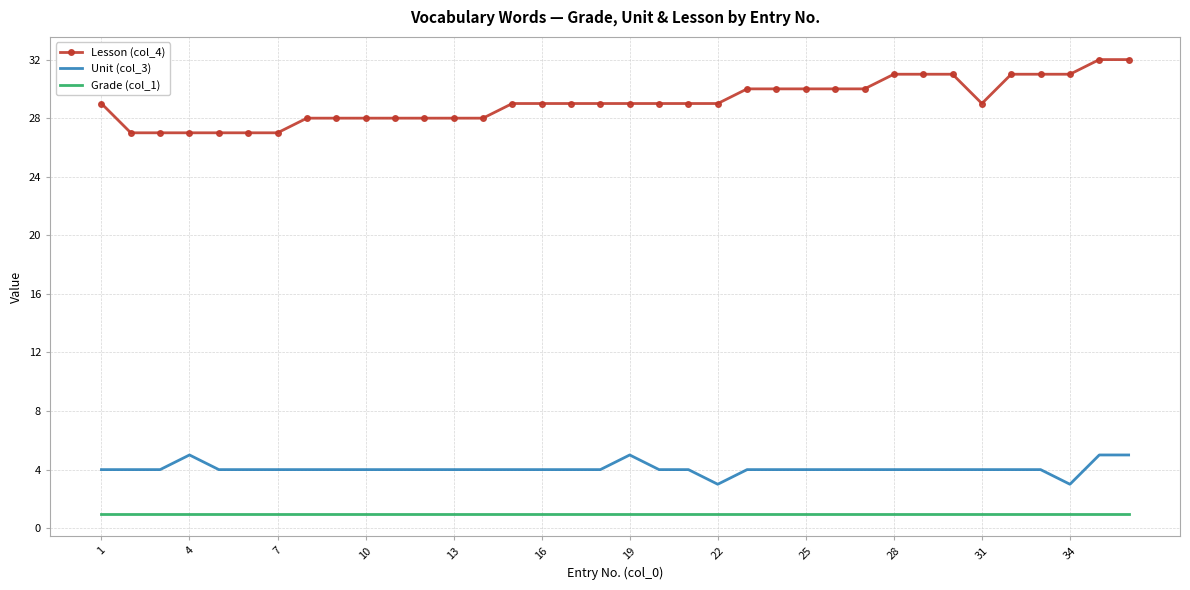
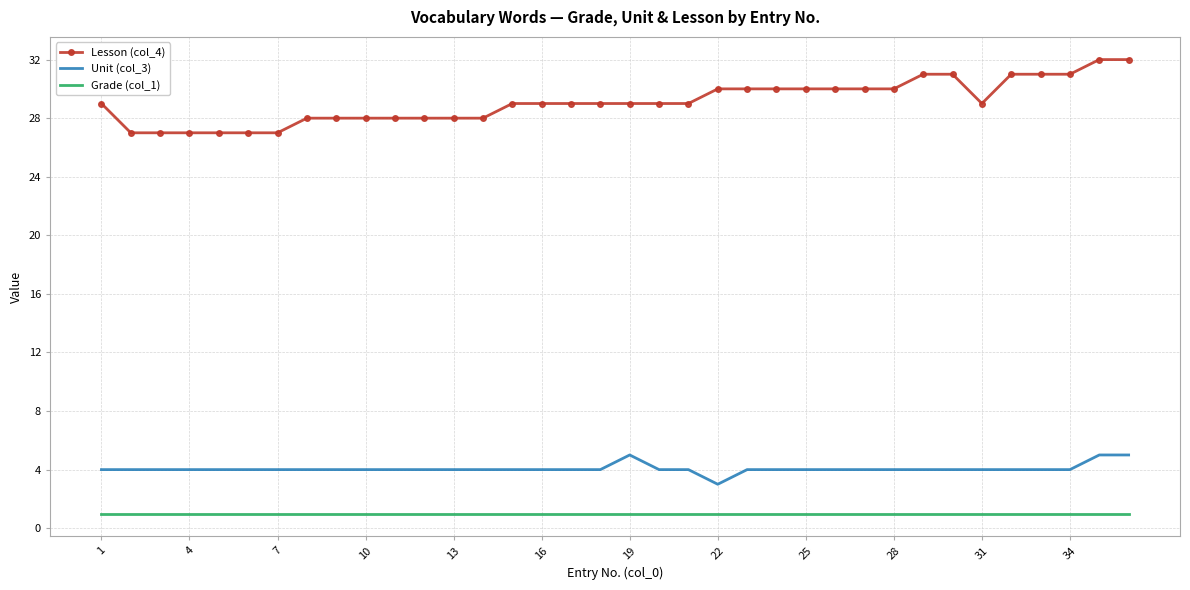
Unit (col_3), 4: 5 -> 4
Lesson (col_4), 22: 29 -> 30
Lesson (col_4), 28: 31 -> 30
Unit (col_3), 34: 3 -> 4
